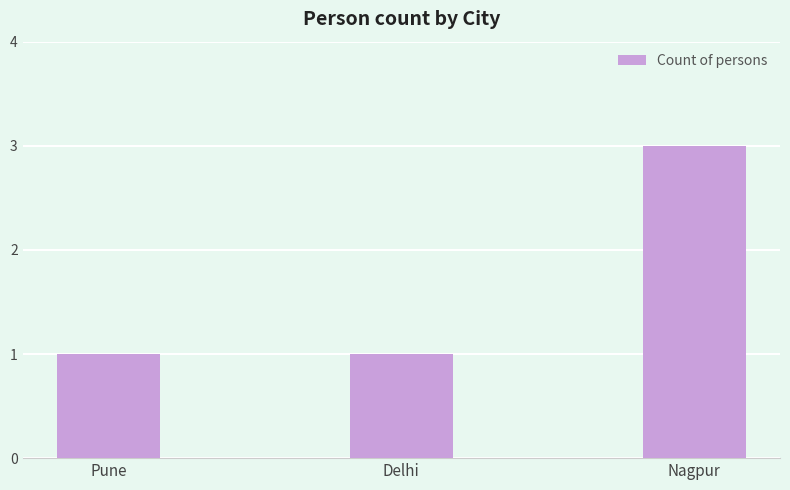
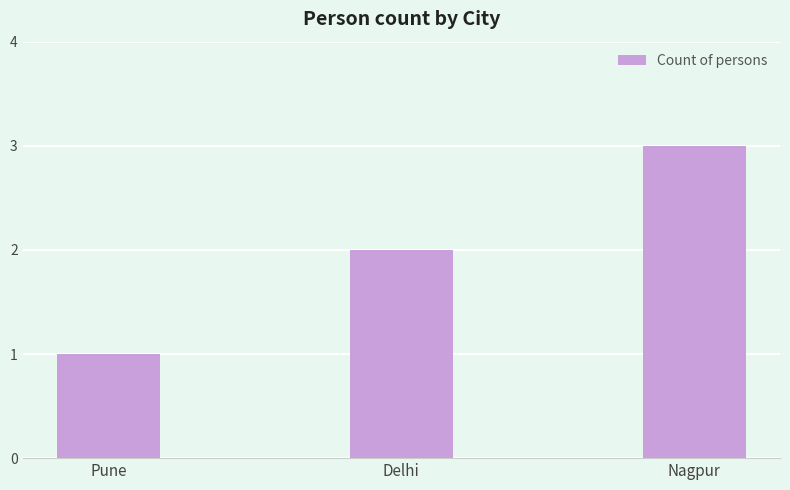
Delhi: 1 -> 2
